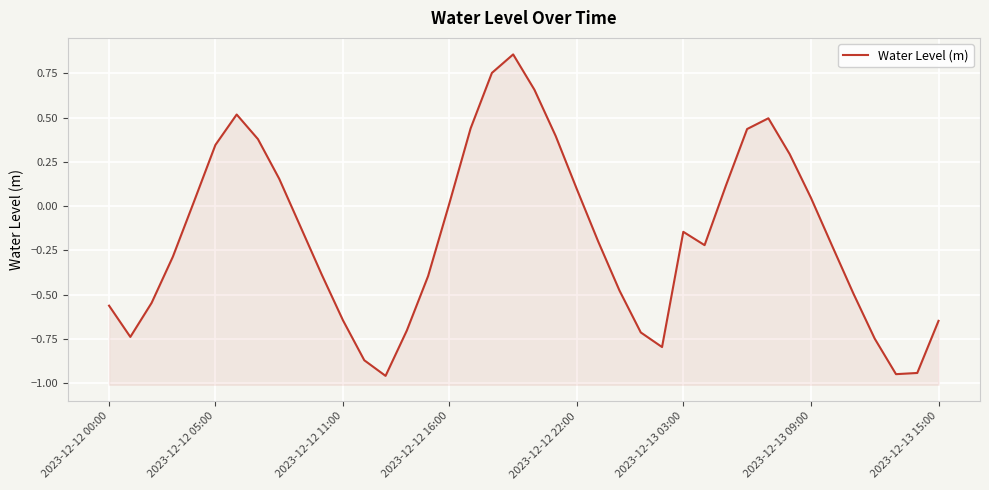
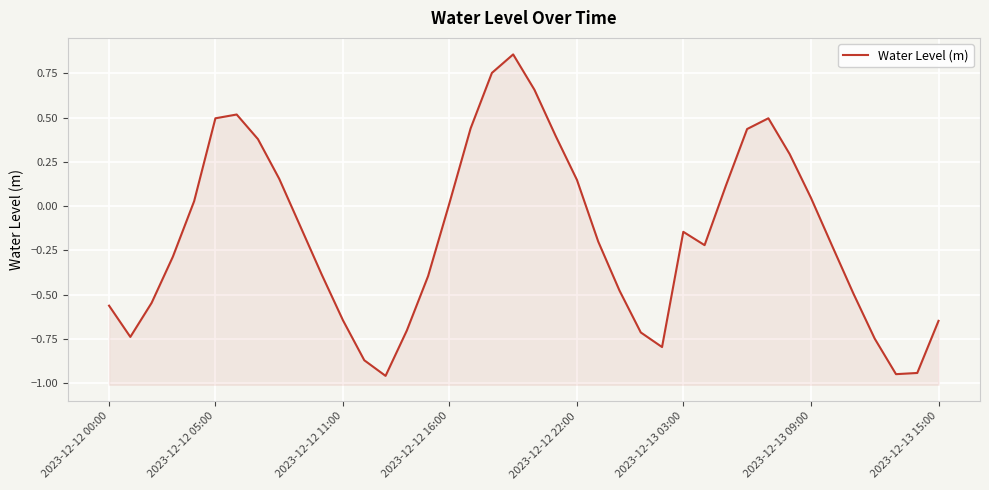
2023-12-12 05:00: 0.35 -> 0.50
2023-12-12 22:00: 0.09 -> 0.15
